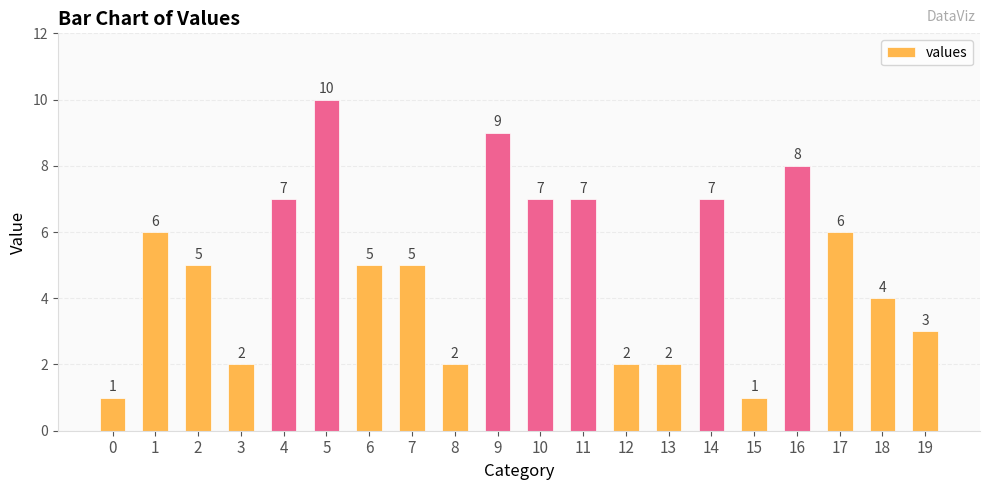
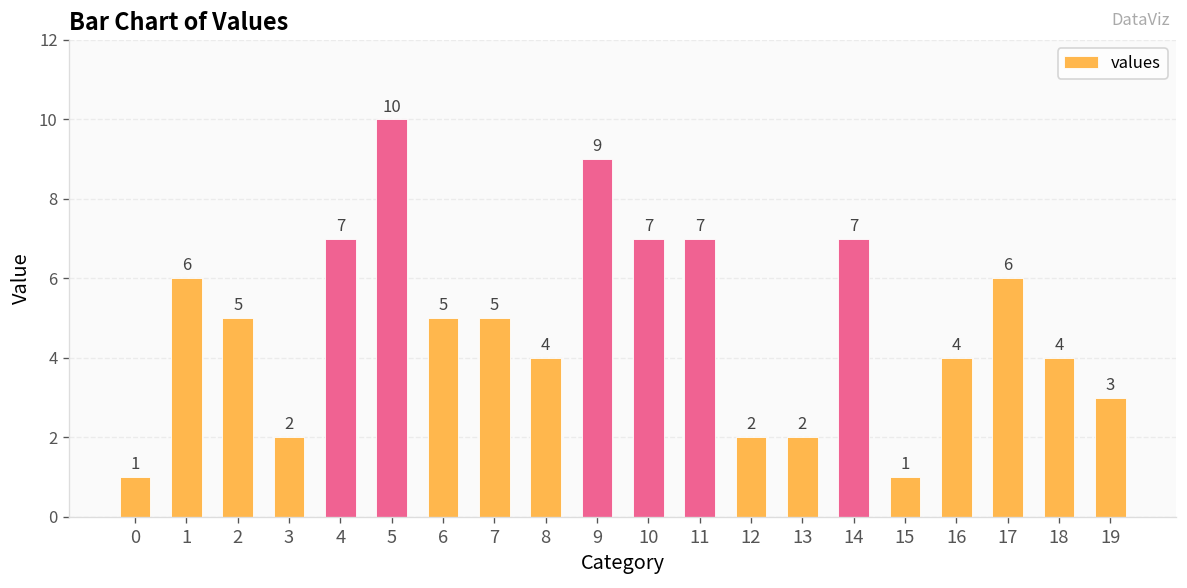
8: 2 -> 4
16: 8 -> 4
